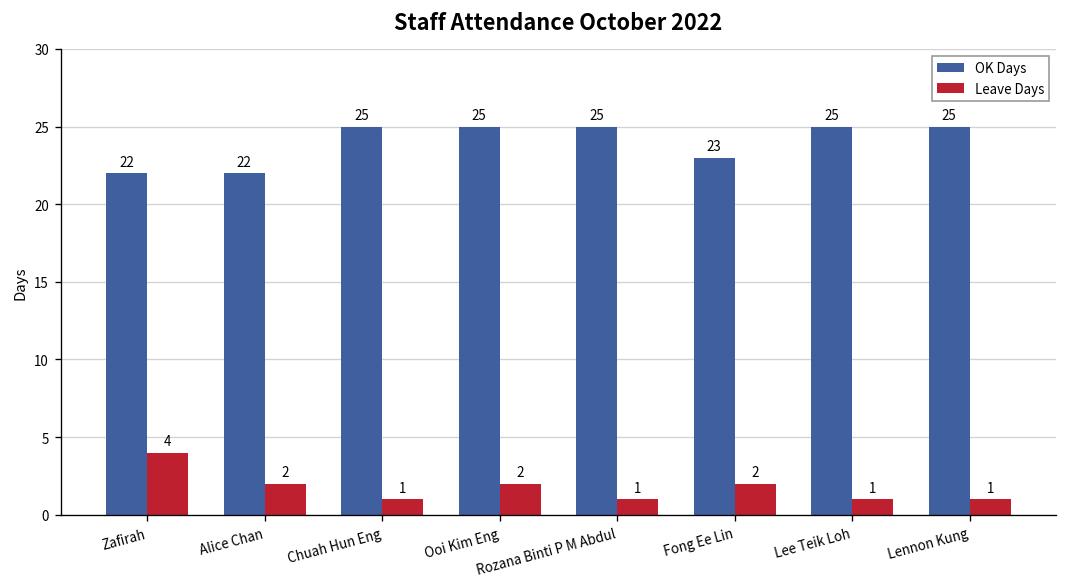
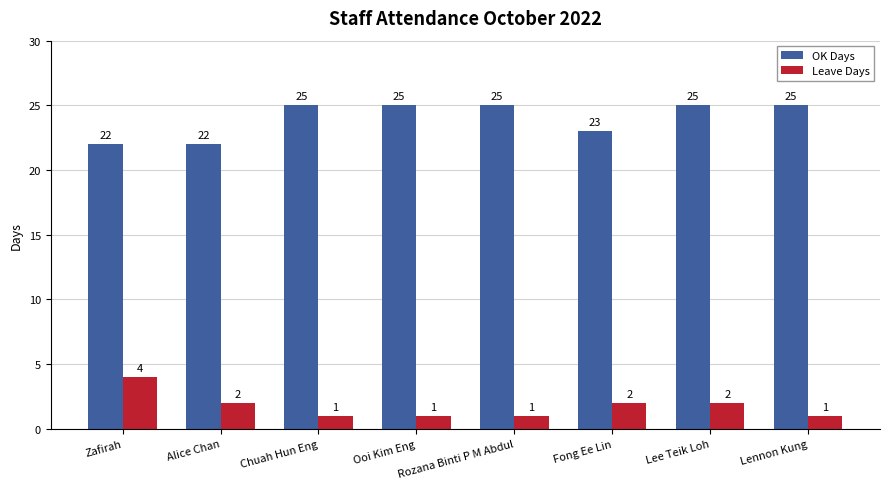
Leave Days, Ooi Kim Eng: 2 -> 1
Leave Days, Lee Teik Loh: 1 -> 2
